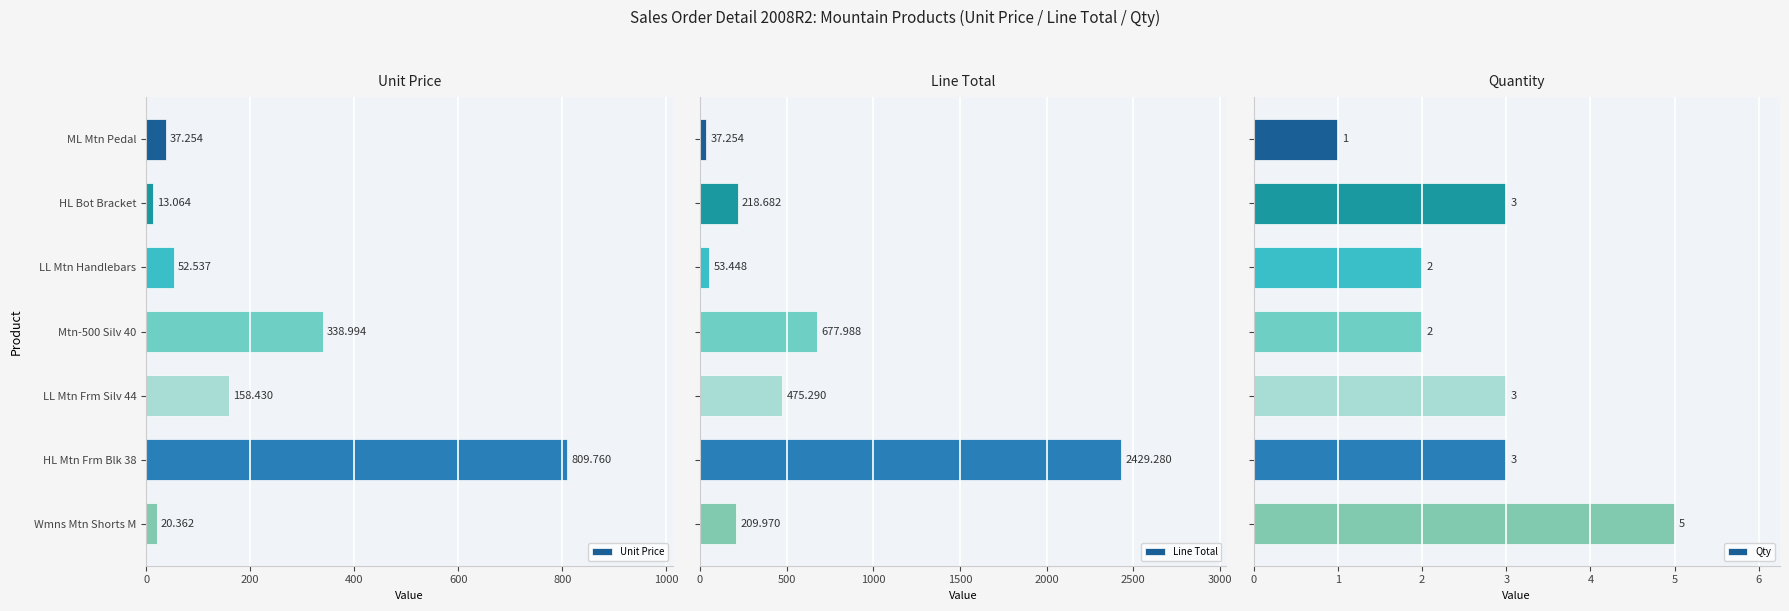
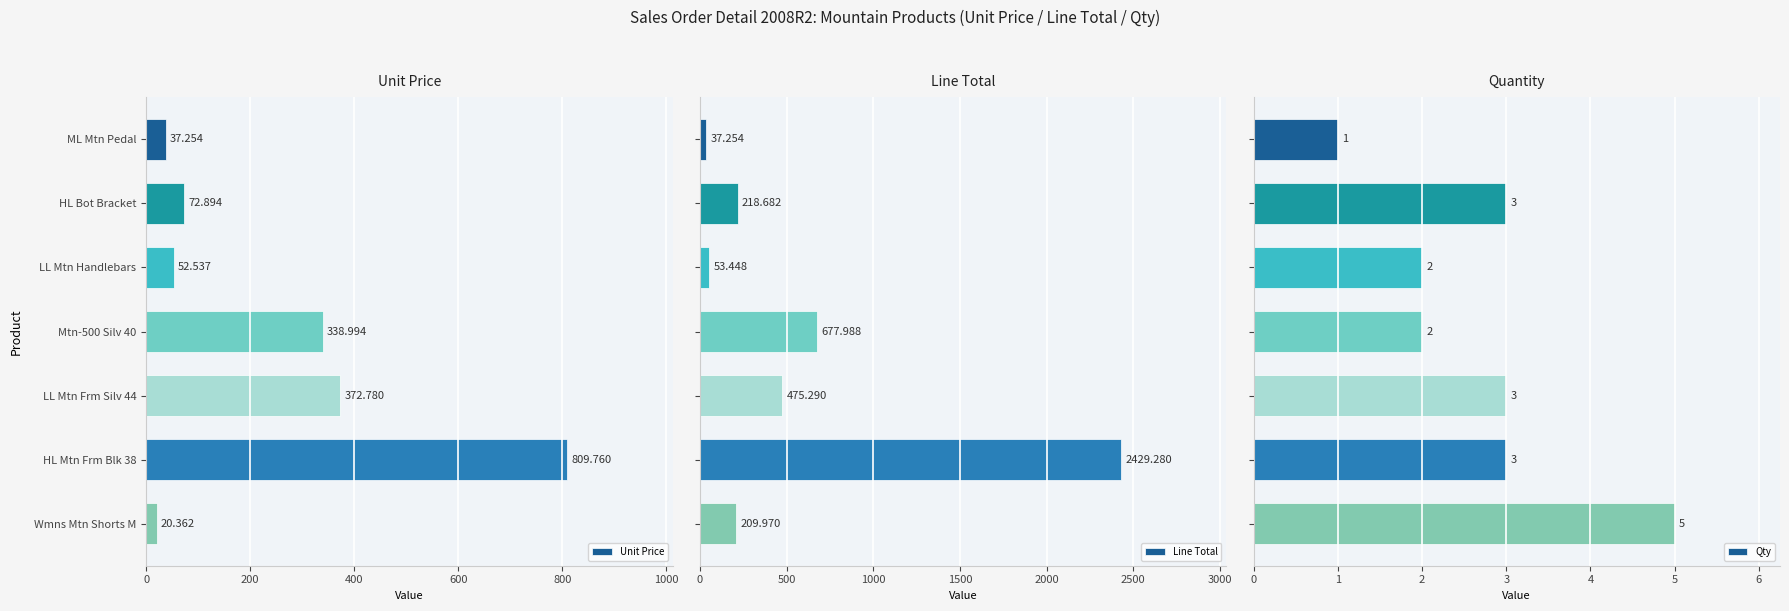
Unit Price, HL Bot Bracket: 13.064 -> 72.894
Unit Price, LL Mtn Frm Silv 44: 158.430 -> 372.780
